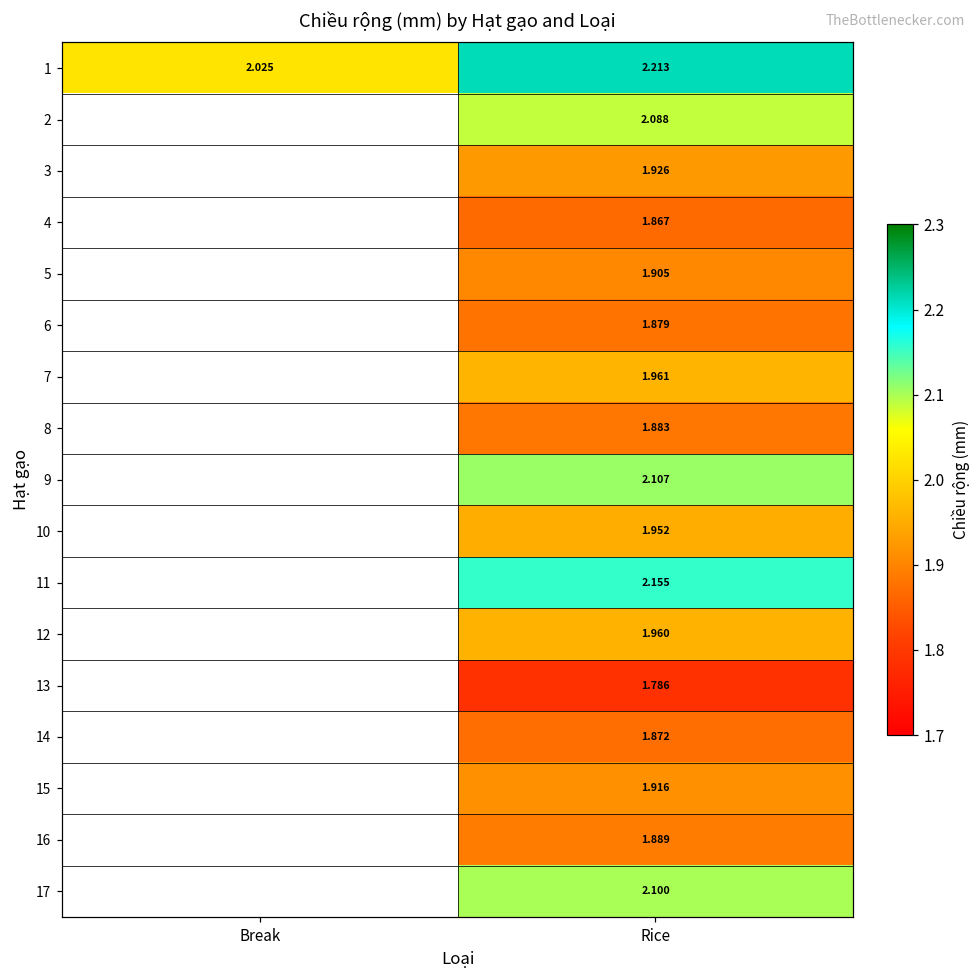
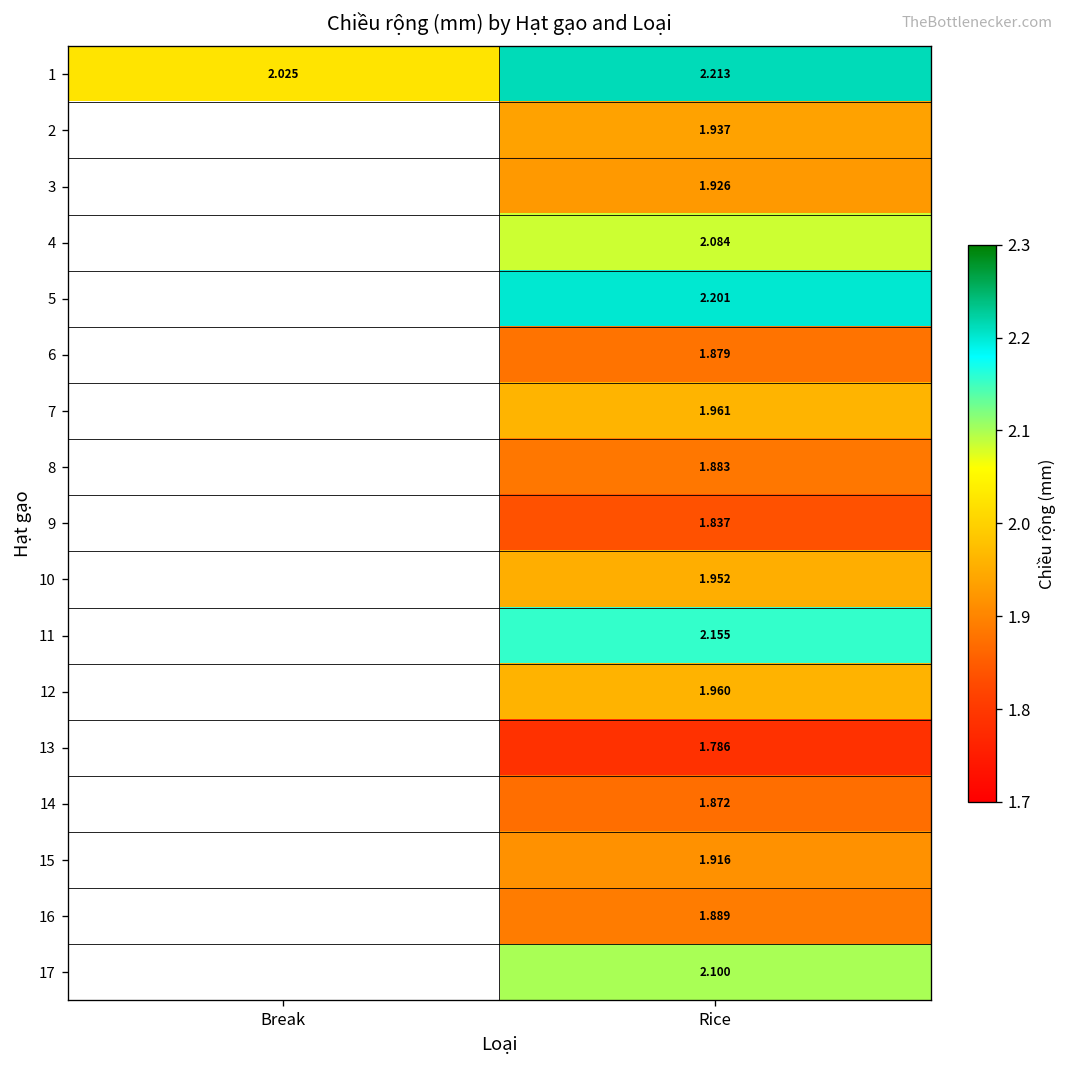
2, Rice: 2.088 -> 1.937
4, Rice: 1.867 -> 2.084
5, Rice: 1.905 -> 2.201
9, Rice: 2.107 -> 1.837
